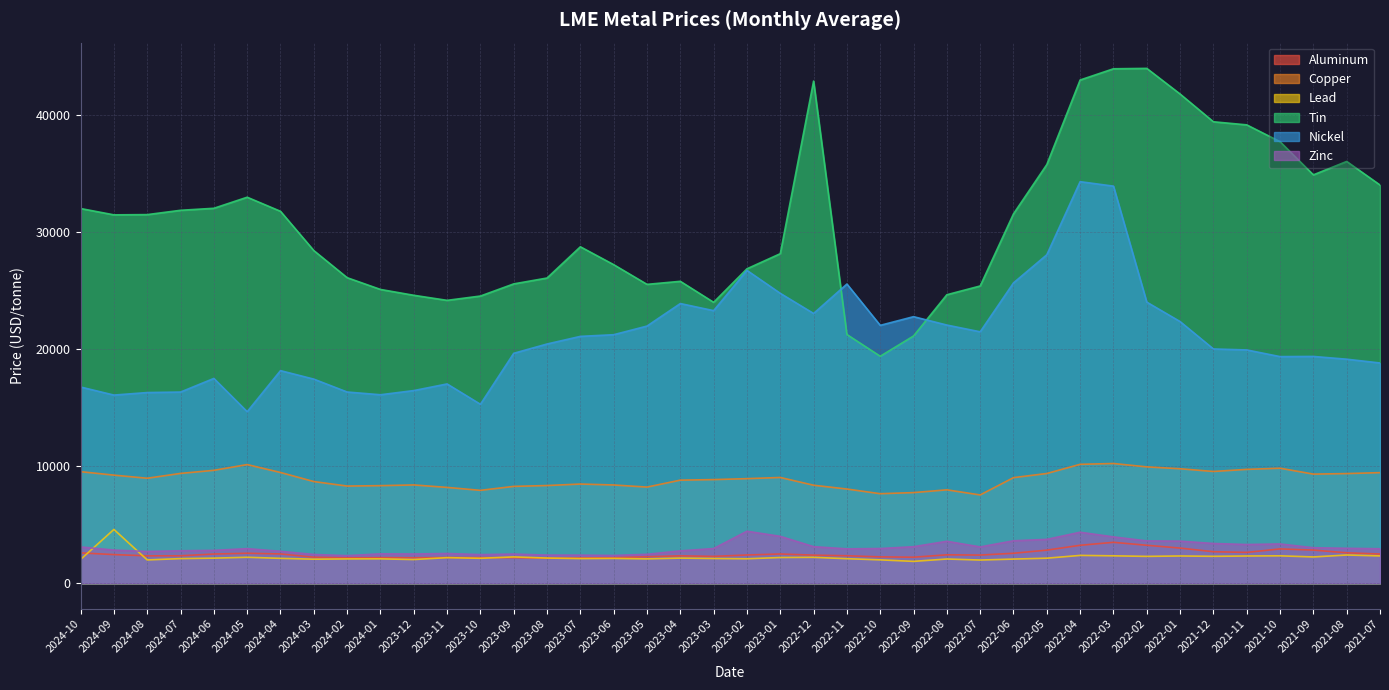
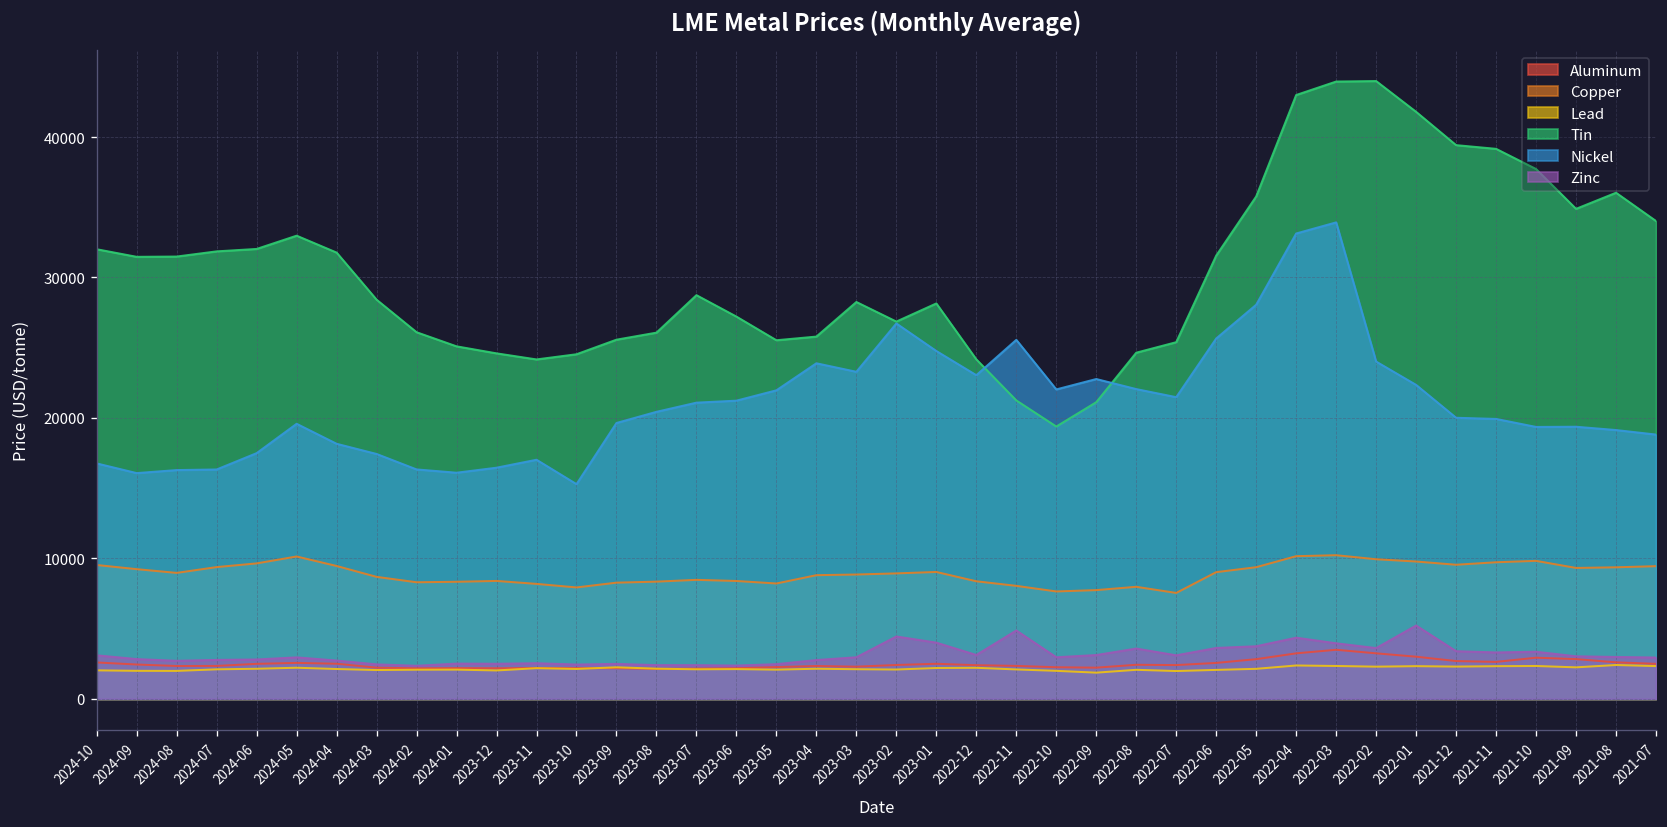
Lead, 2024-09: 4600 -> 2000
Nickel, 2024-05: 14700 -> 19600
Tin, 2023-03: 24000 -> 28300
Tin, 2022-12: 42900 -> 24200
Zinc, 2022-11: 2900 -> 4900
Nickel, 2022-04: 34300 -> 33100
Zinc, 2022-01: 3600 -> 5200
